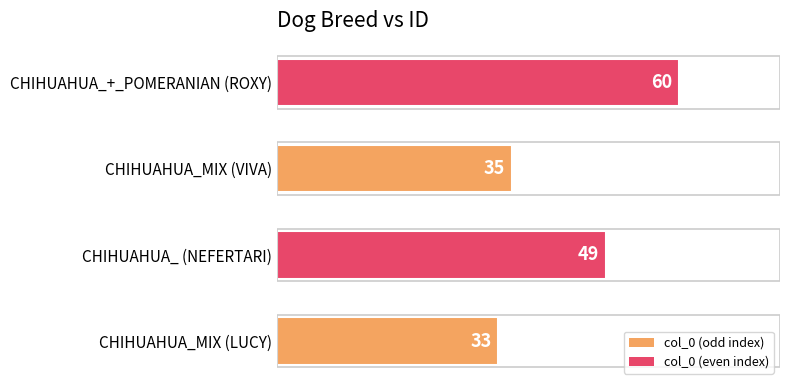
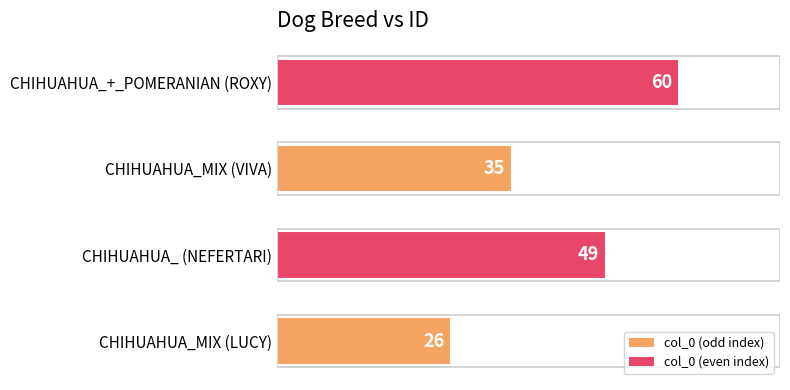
CHIHUAHUA_MIX (LUCY): 33 -> 26
